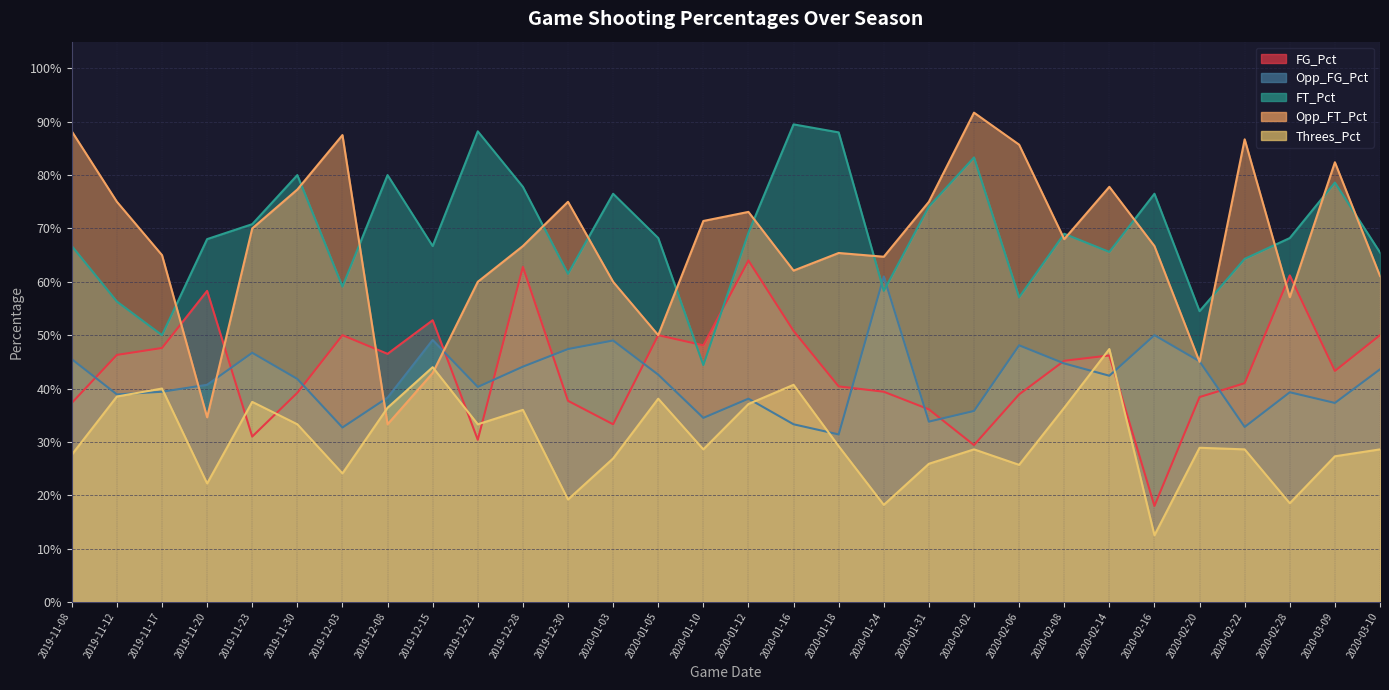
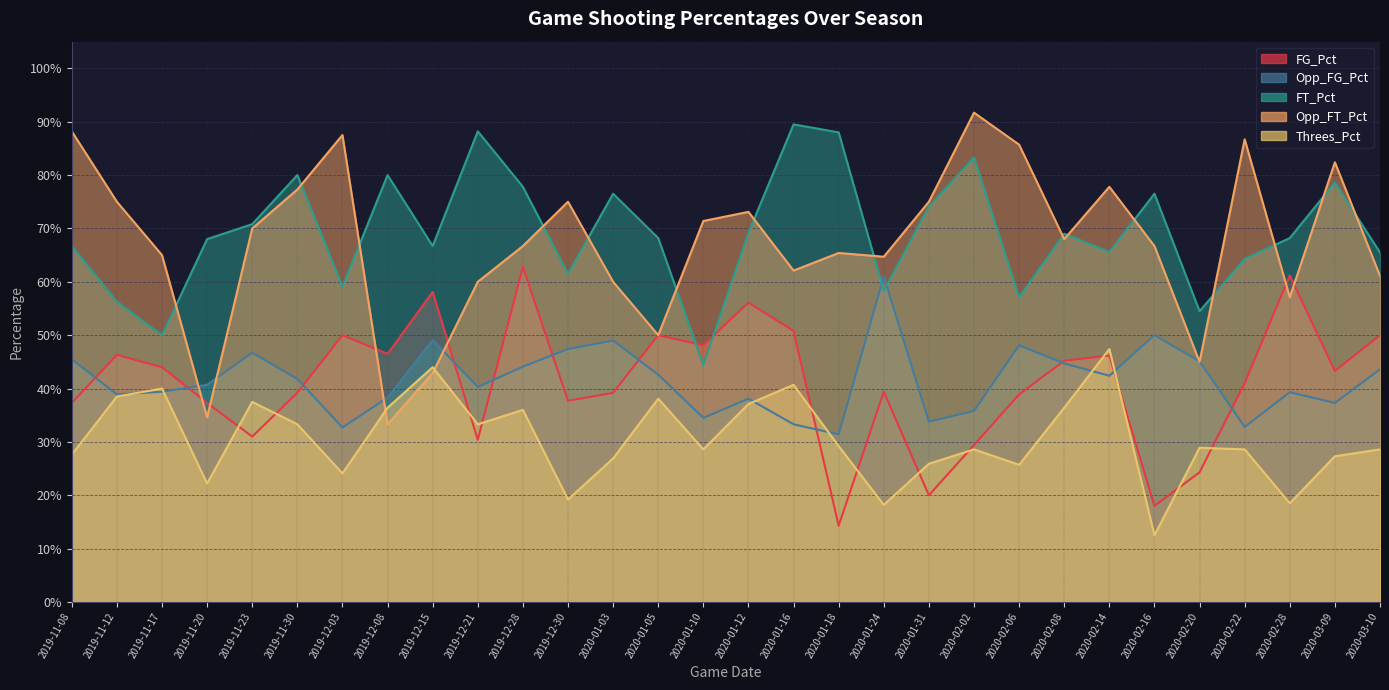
FG_Pct, 2019-11-17: 48% -> 44%
FG_Pct, 2019-11-20: 58% -> 37%
FG_Pct, 2019-12-15: 53% -> 58%
FG_Pct, 2020-01-03: 33% -> 39%
FG_Pct, 2020-01-12: 64% -> 56%
FG_Pct, 2020-01-18: 40% -> 14%
FG_Pct, 2020-01-31: 36% -> 20%
FG_Pct, 2020-02-20: 38% -> 24%
